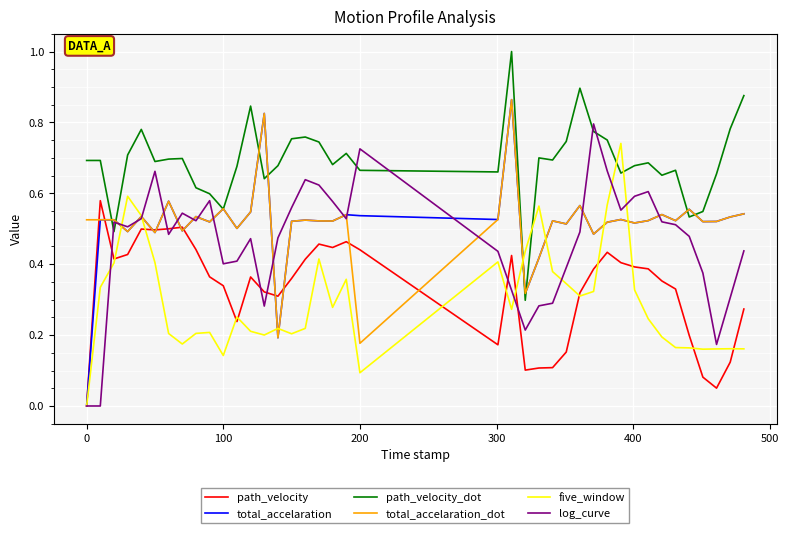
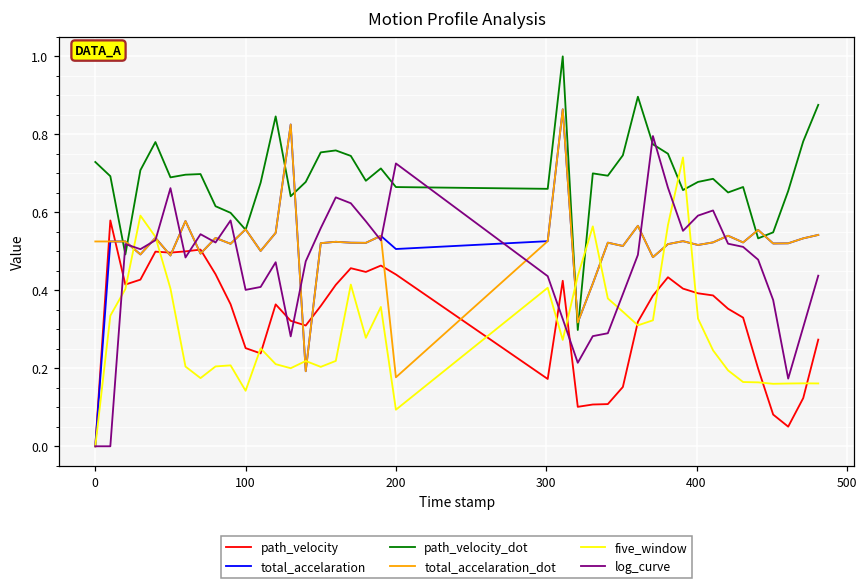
path_velocity_dot, 0: 0.69 -> 0.73
path_velocity, 100: 0.34 -> 0.25
total_accelaration, 200: 0.54 -> 0.51
